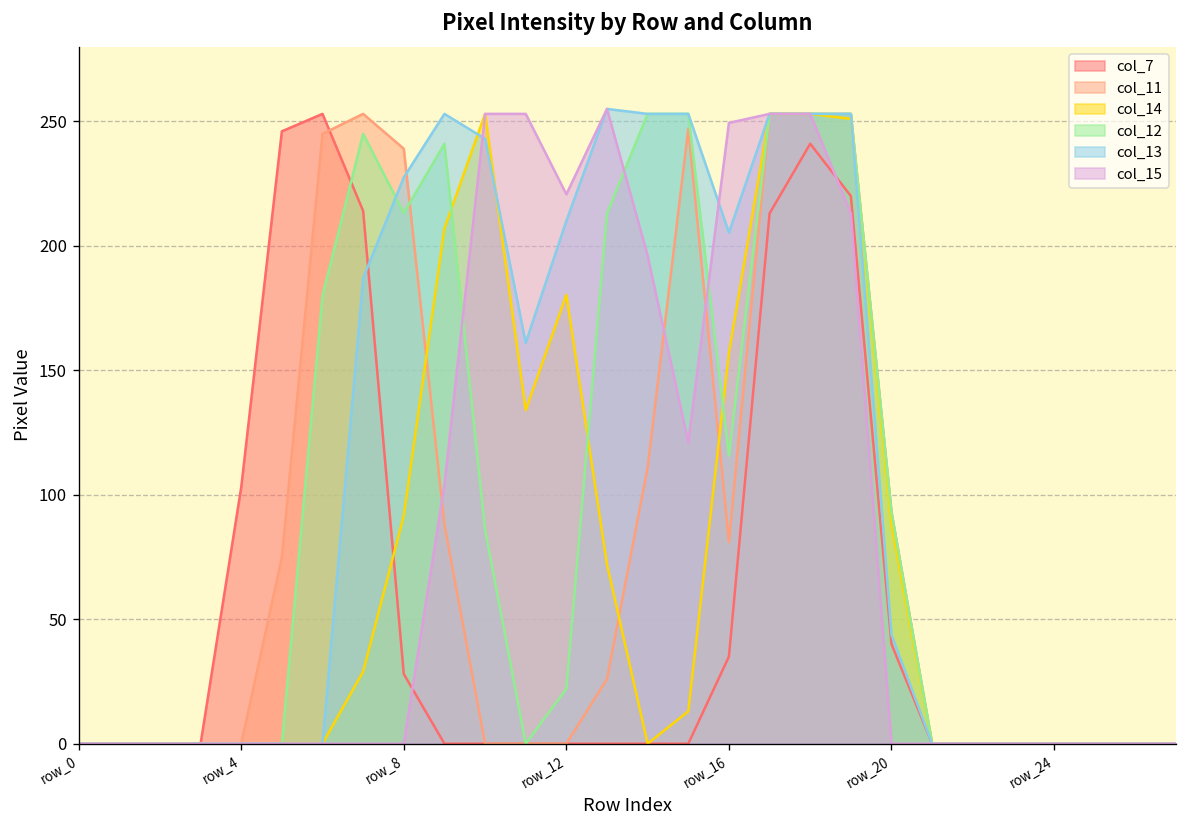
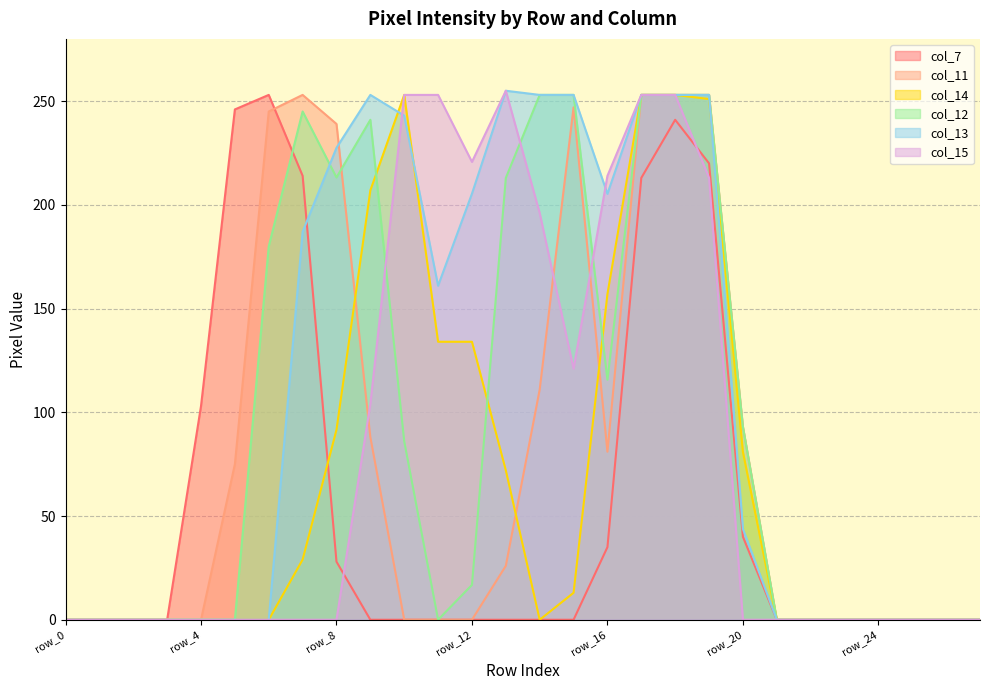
col_14, row_12: 180 -> 134
col_12, row_12: 22 -> 17
col_13, row_12: 210 -> 205
col_15, row_16: 249 -> 214
col_14, row_20: 88 -> 81
